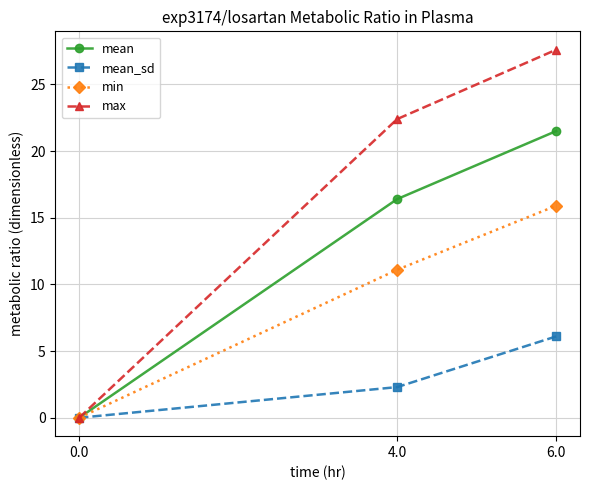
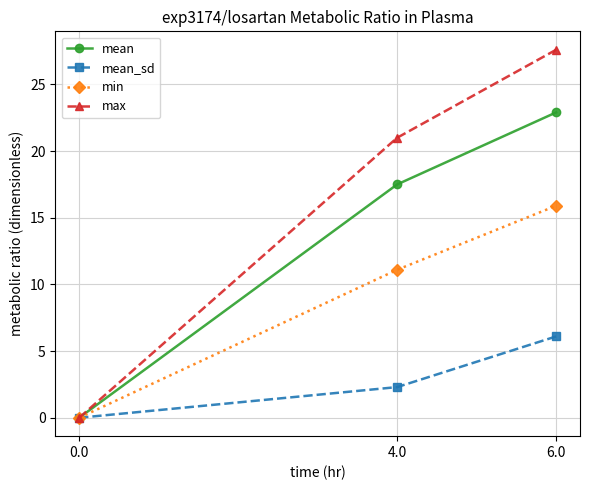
mean, 4.0: 16.4 -> 17.5
max, 4.0: 22.4 -> 21.0
mean, 6.0: 21.5 -> 22.9
